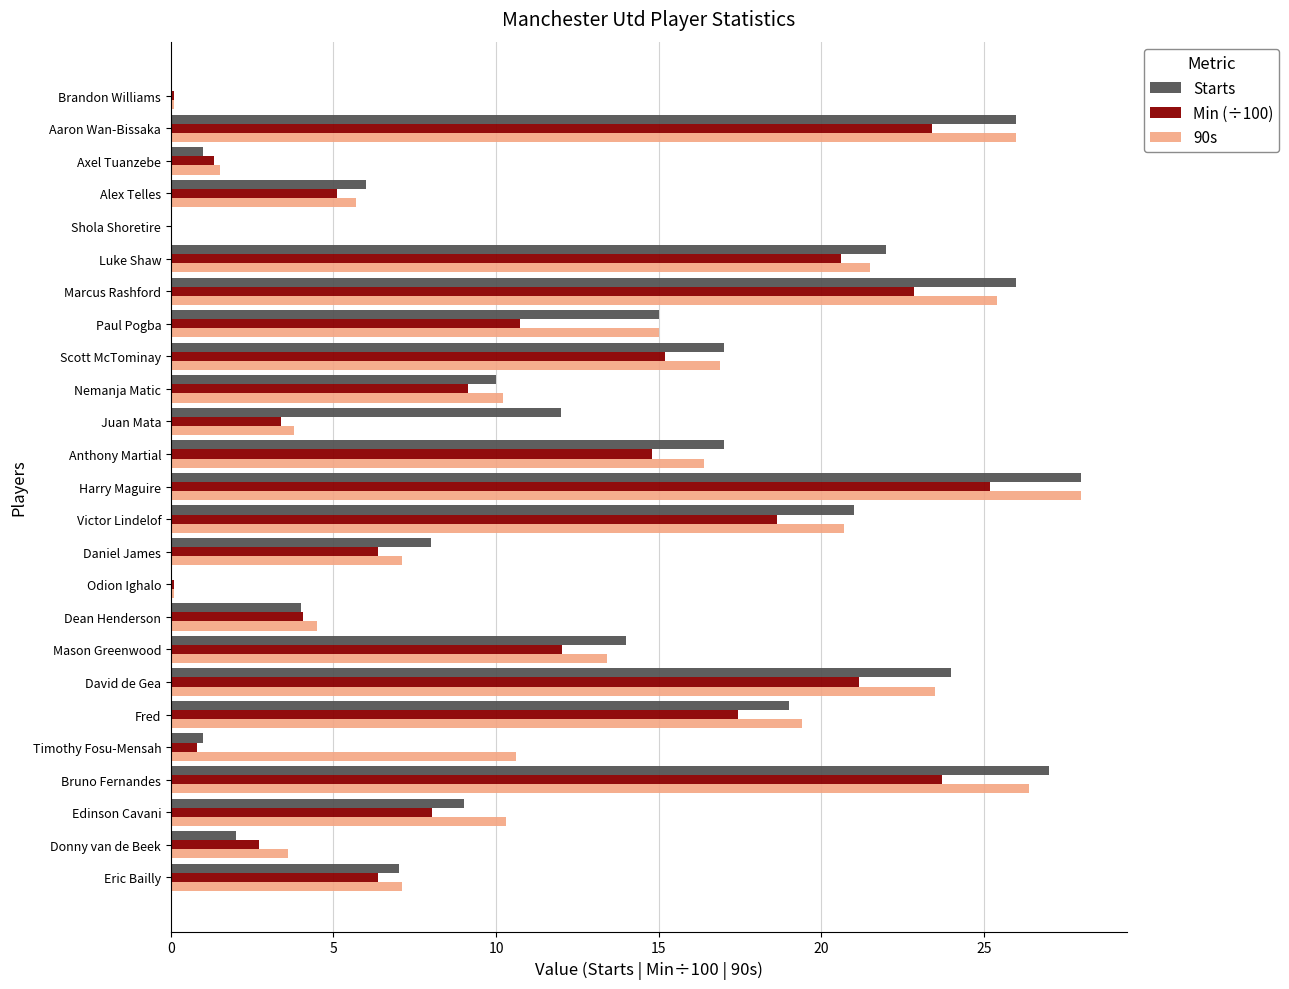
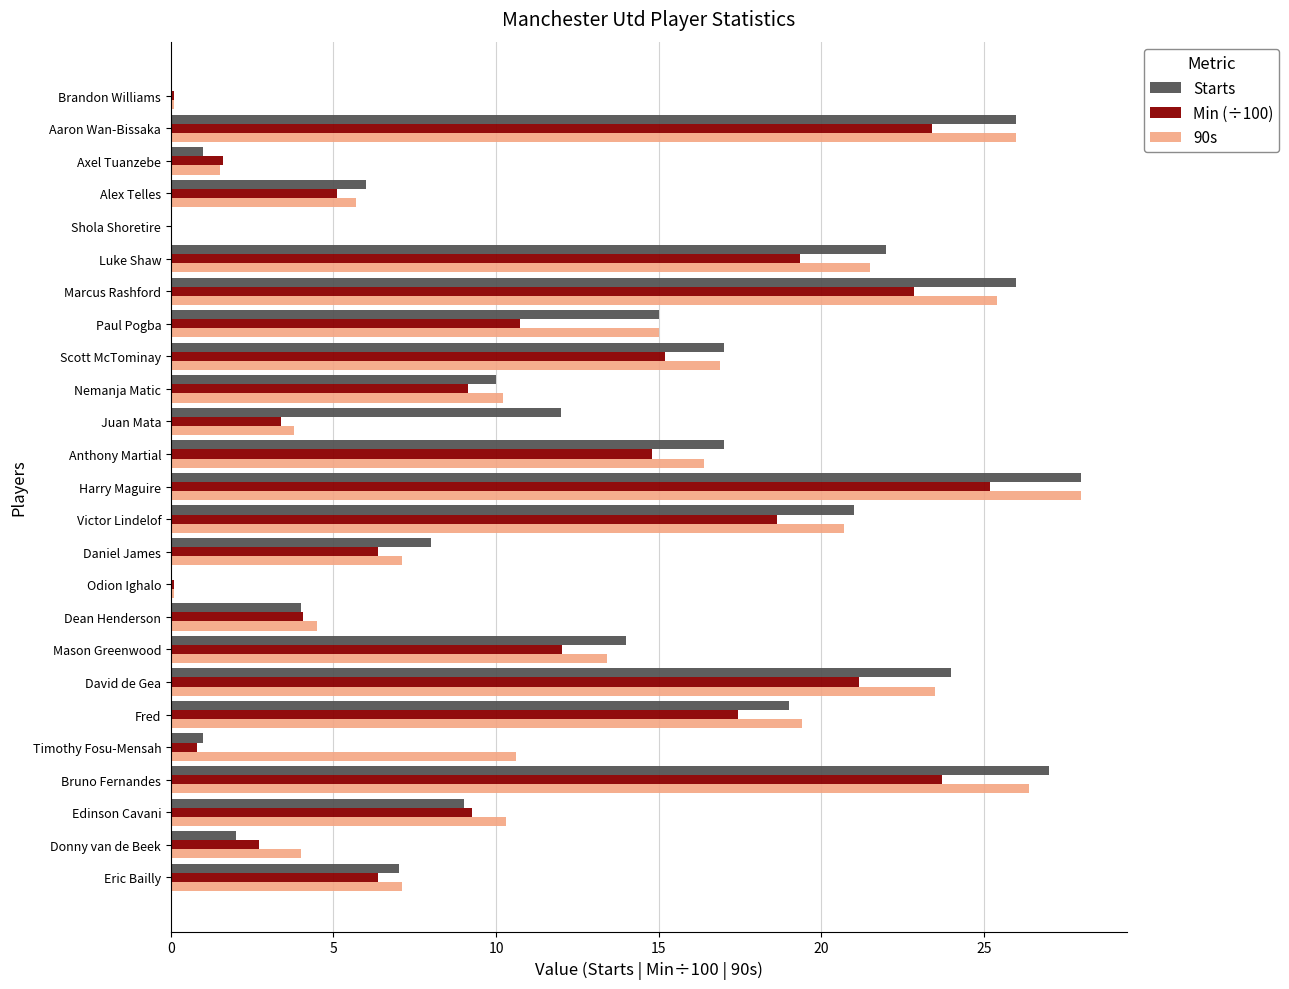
Min (÷100), Axel Tuanzebe: 1.3 -> 1.6
Min (÷100), Luke Shaw: 20.6 -> 19.3
Min (÷100), Edinson Cavani: 8.0 -> 9.3
90s, Donny van de Beek: 3.6 -> 4.0
